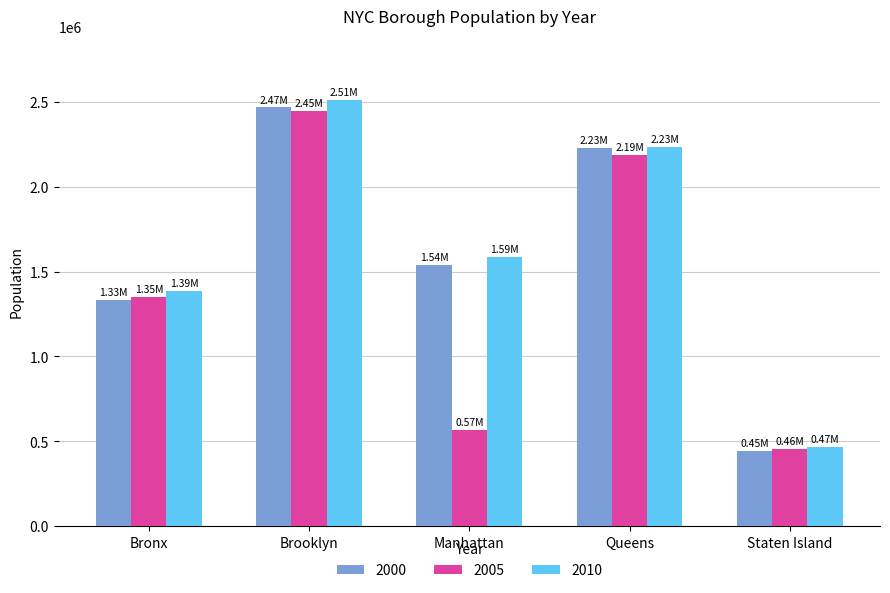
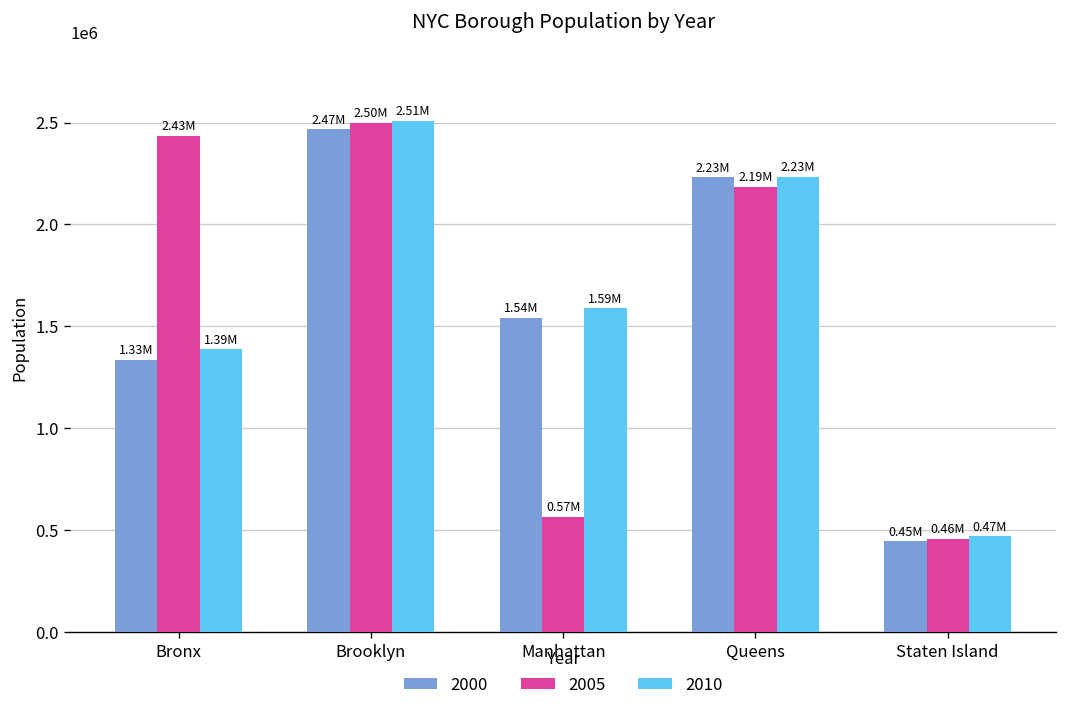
2005, Bronx: 1.35M -> 2.43M
2005, Brooklyn: 2.45M -> 2.50M
